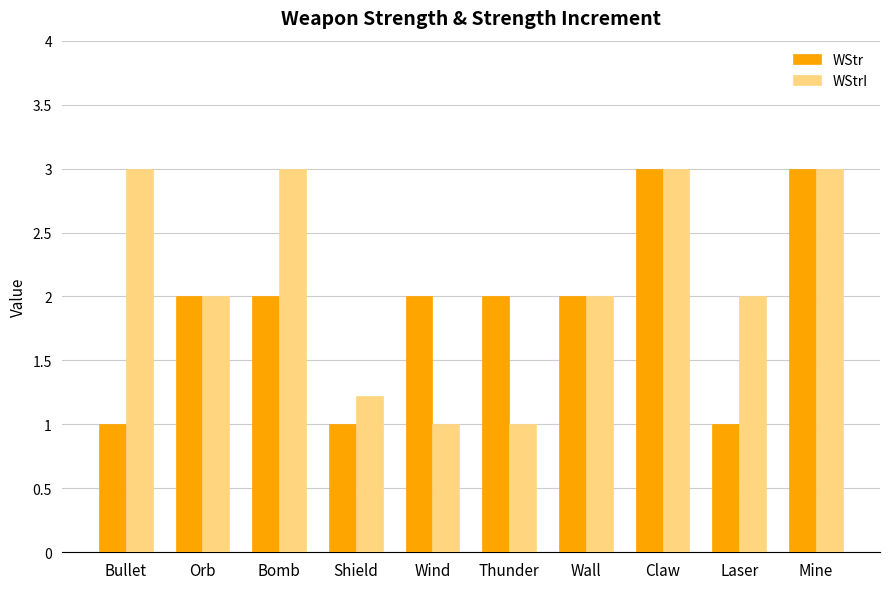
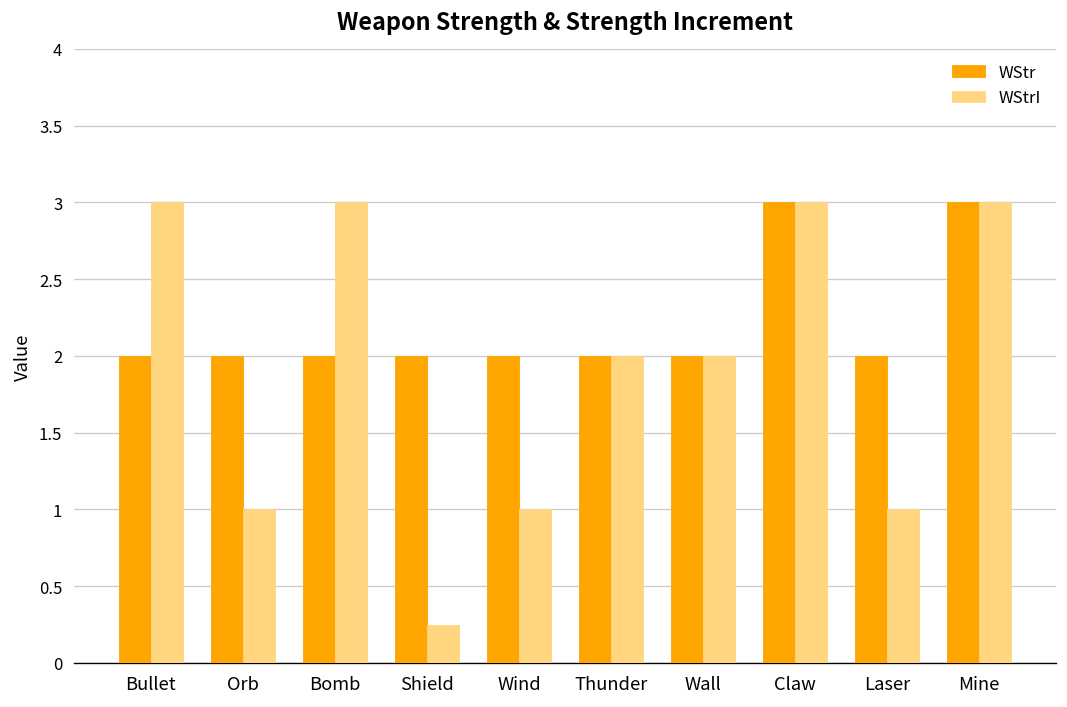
WStr, Bullet: 1 -> 2
WStrI, Orb: 2 -> 1
WStr, Shield: 1 -> 2
WStrI, Shield: 1.22 -> 0.25
WStrI, Thunder: 1 -> 2
WStr, Laser: 1 -> 2
WStrI, Laser: 2 -> 1
